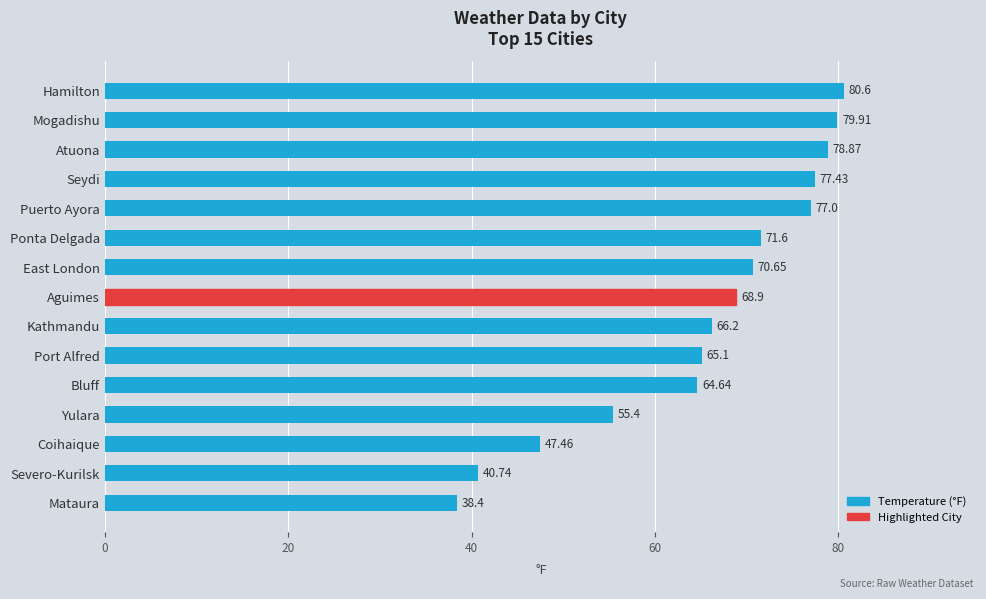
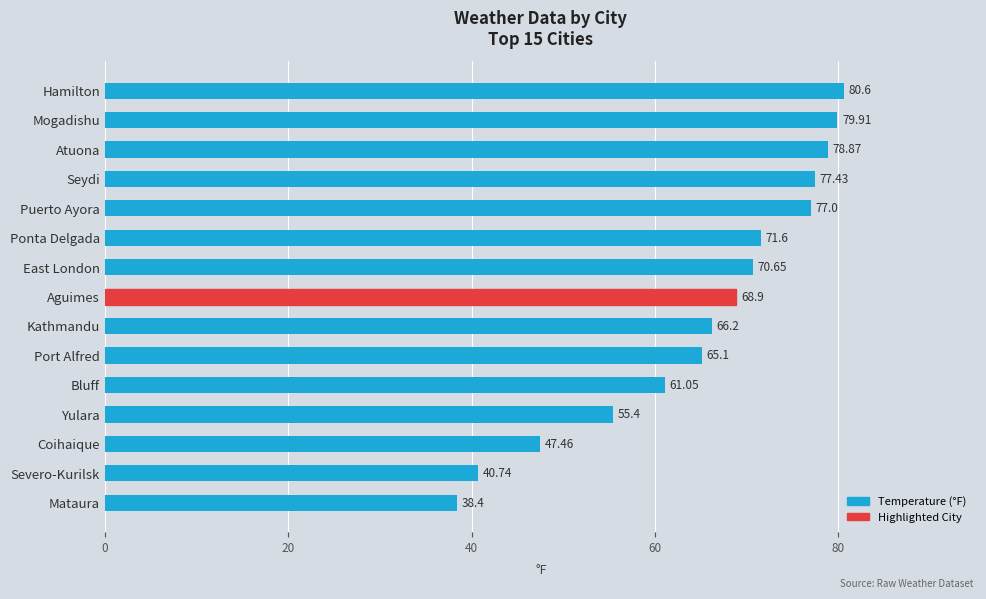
Bluff: 64.64 -> 61.05
